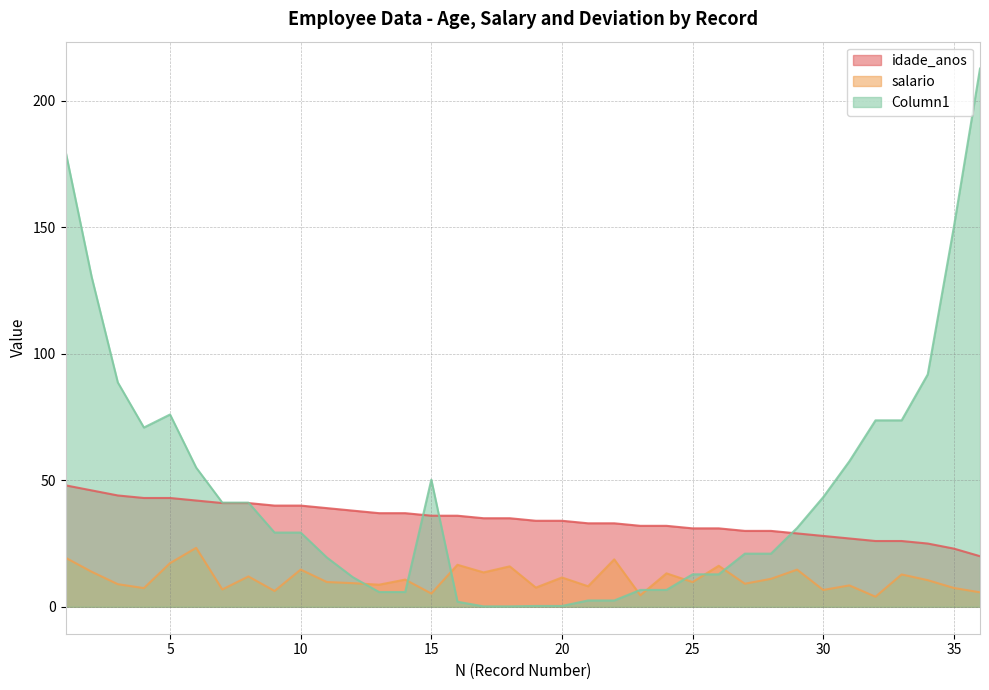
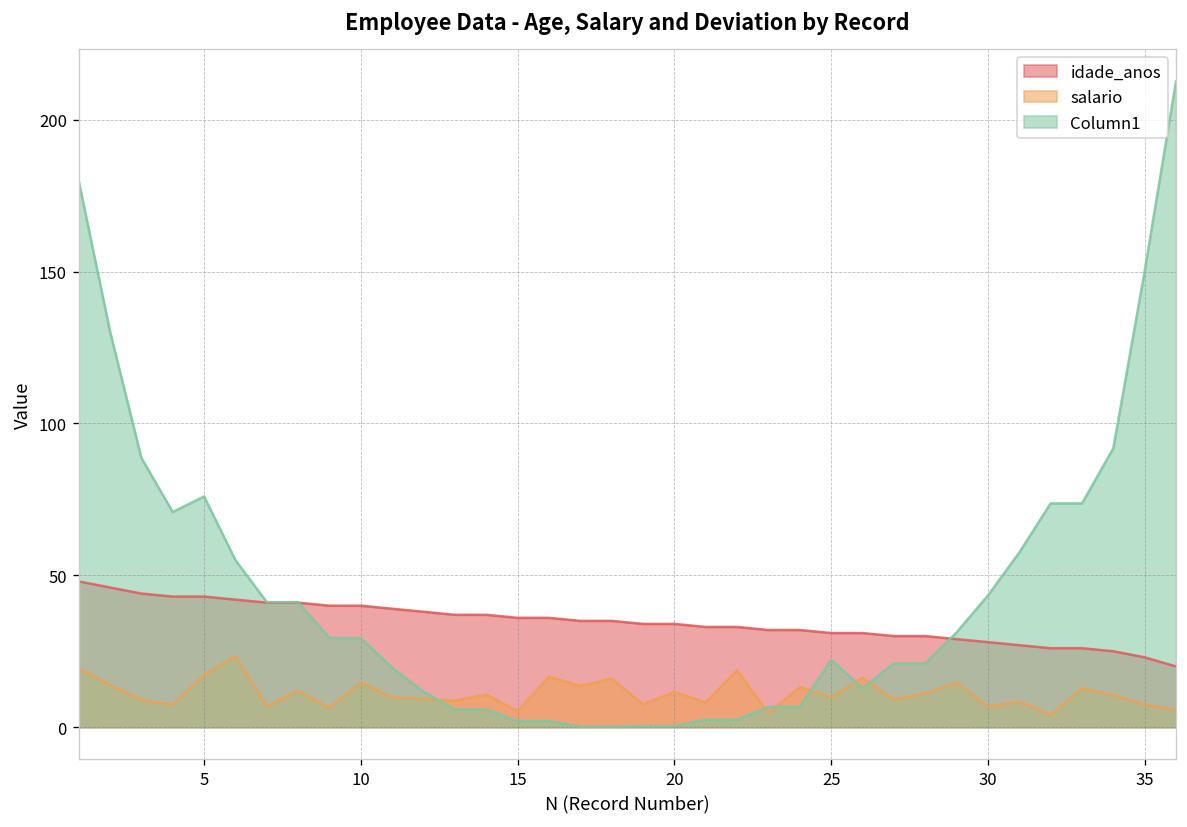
Column1, 15: 50 -> 2
Column1, 25: 13 -> 22
